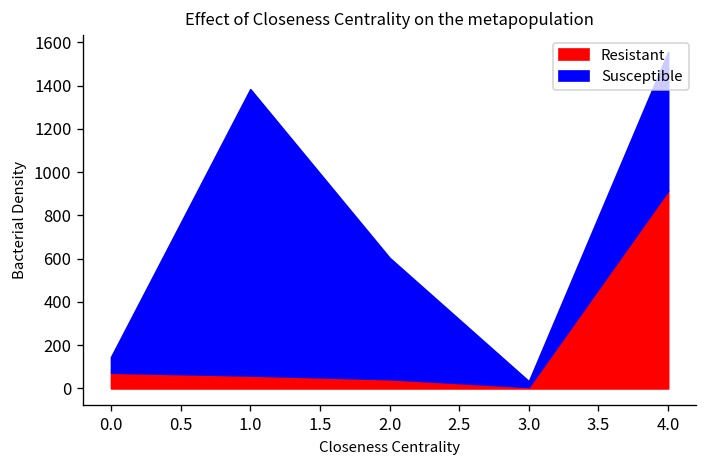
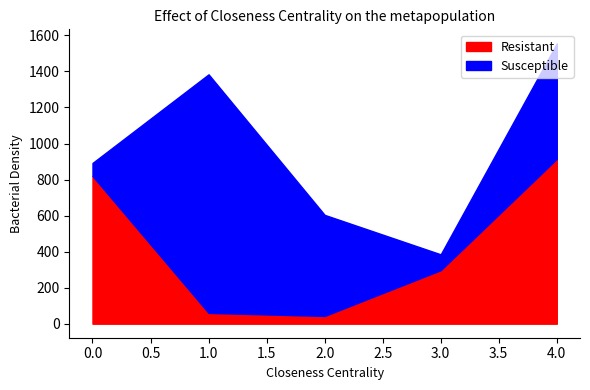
Resistant, 0.0: 70 -> 820
Resistant, 3.0: 10 -> 300
Susceptible, 3.0: 30 -> 90
